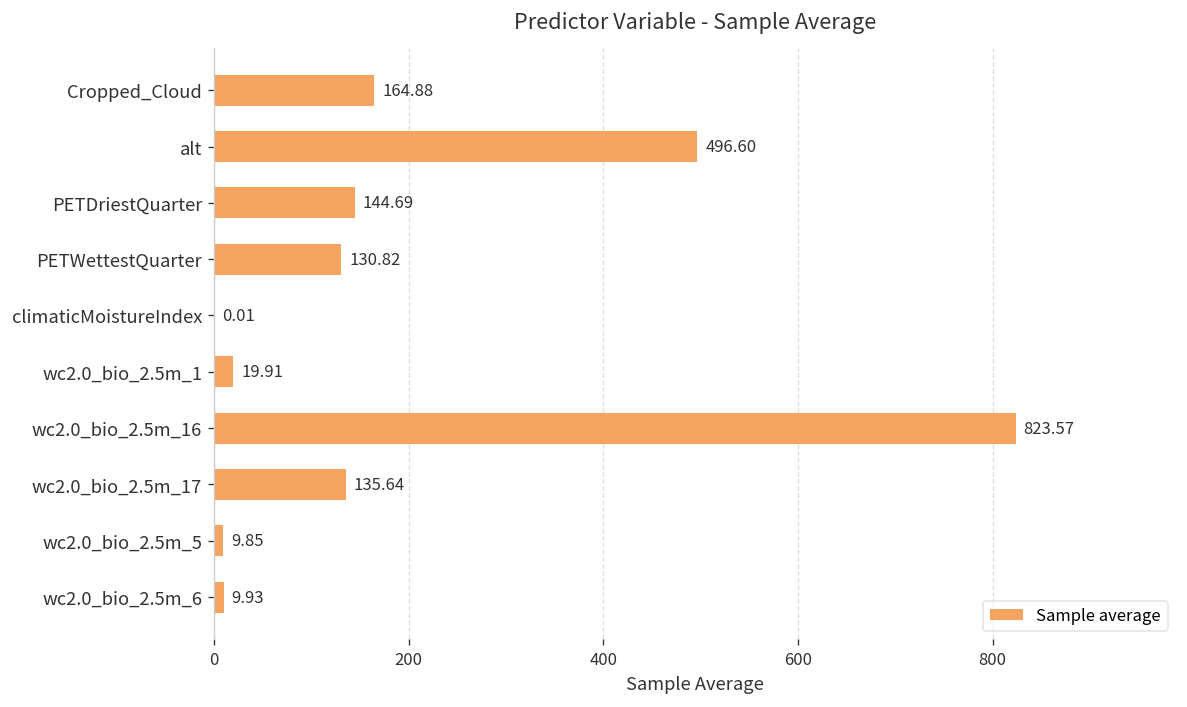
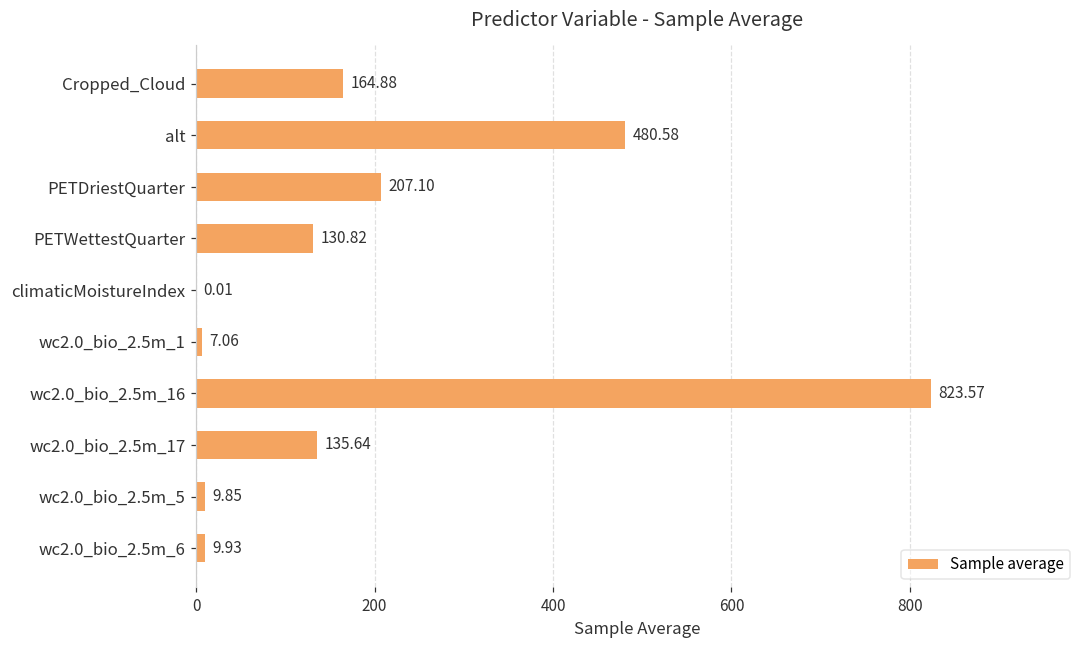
alt: 496.60 -> 480.58
PETDriestQuarter: 144.69 -> 207.10
wc2.0_bio_2.5m_1: 19.91 -> 7.06
